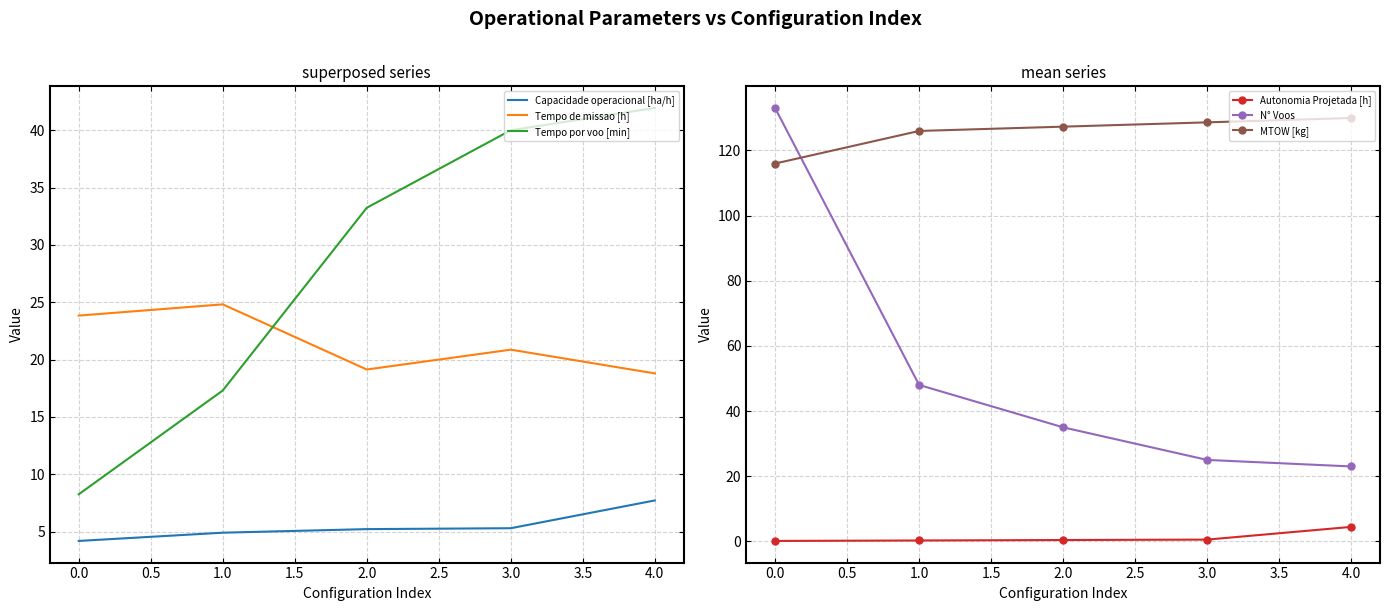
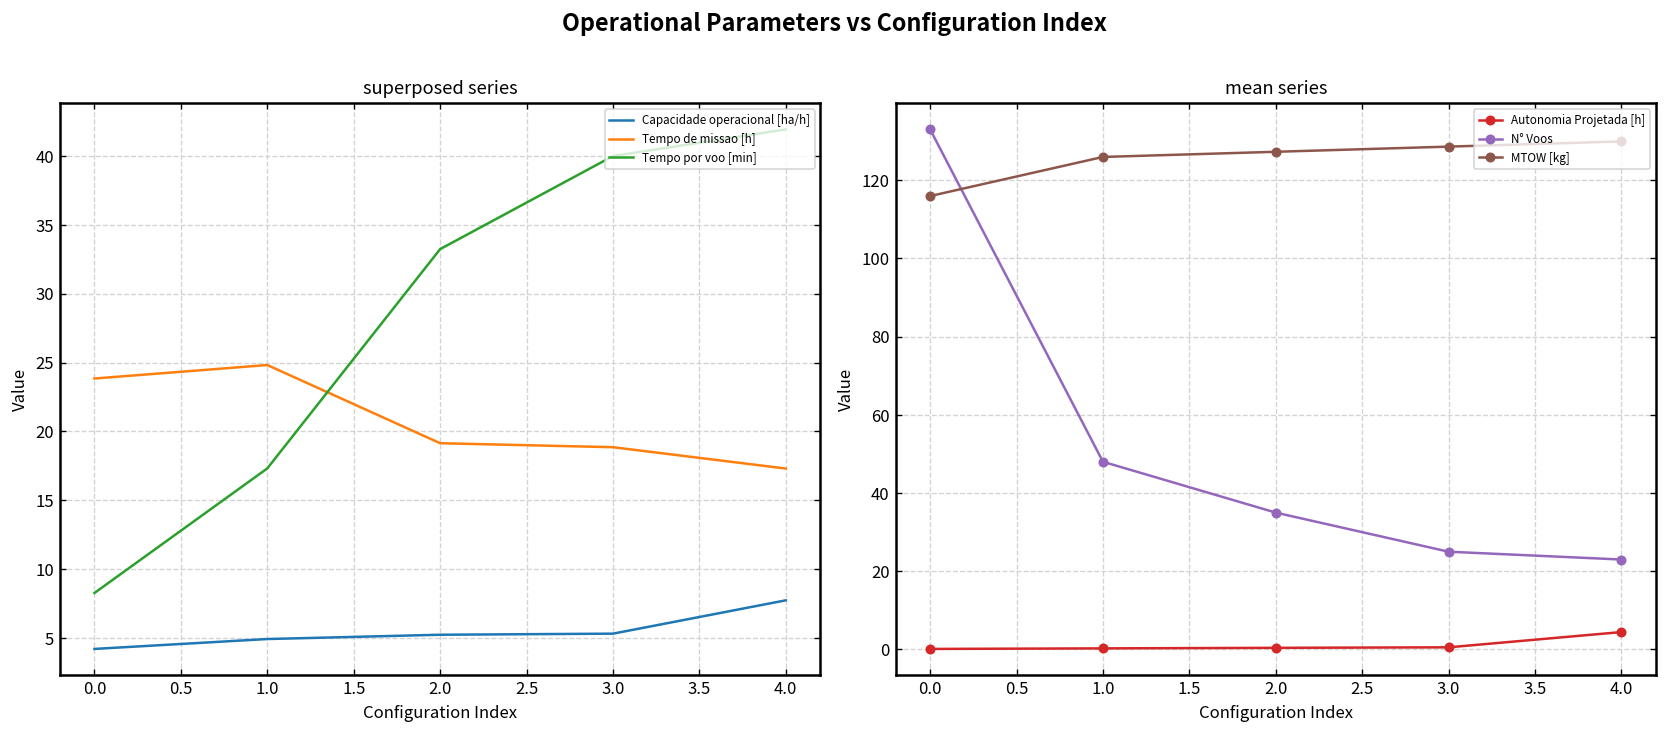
superposed series, Tempo de missao [h], 3.0: 20.9 -> 18.9
superposed series, Tempo de missao [h], 4.0: 18.8 -> 17.3
